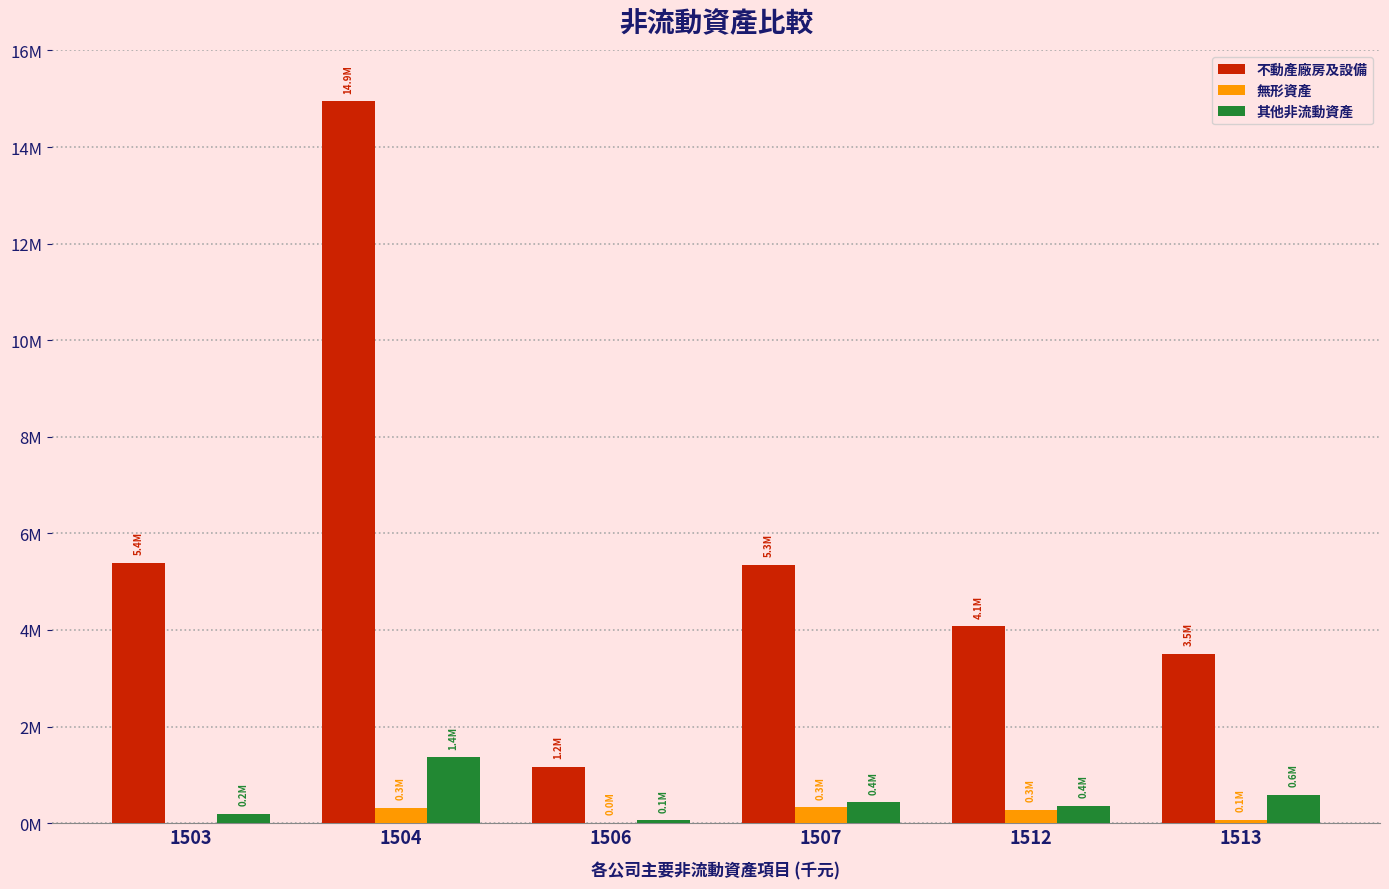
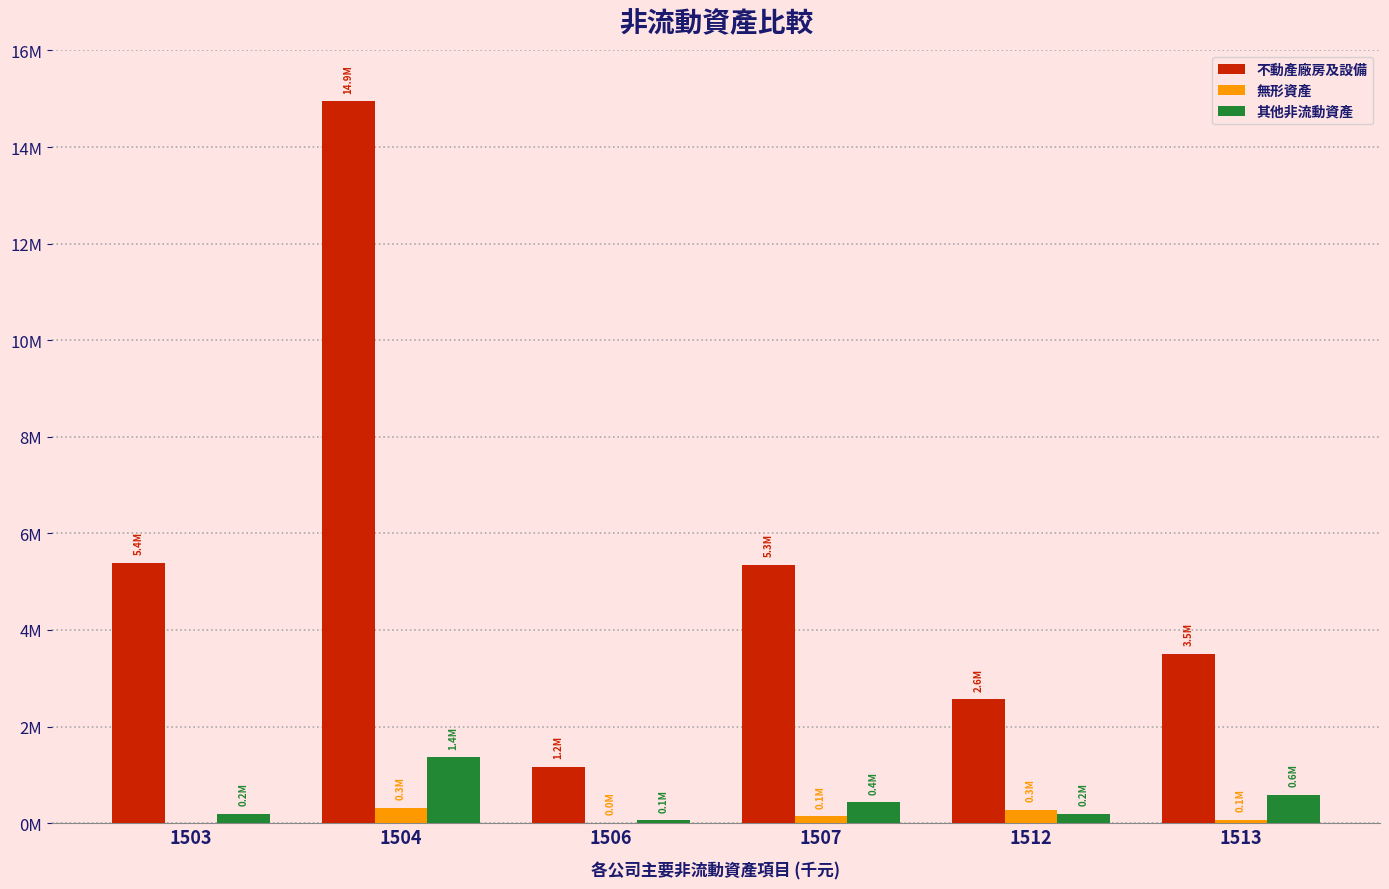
無形資產, 1507: 0.3M -> 0.1M
不動產廠房及設備, 1512: 4.1M -> 2.6M
其他非流動資產, 1512: 0.4M -> 0.2M
